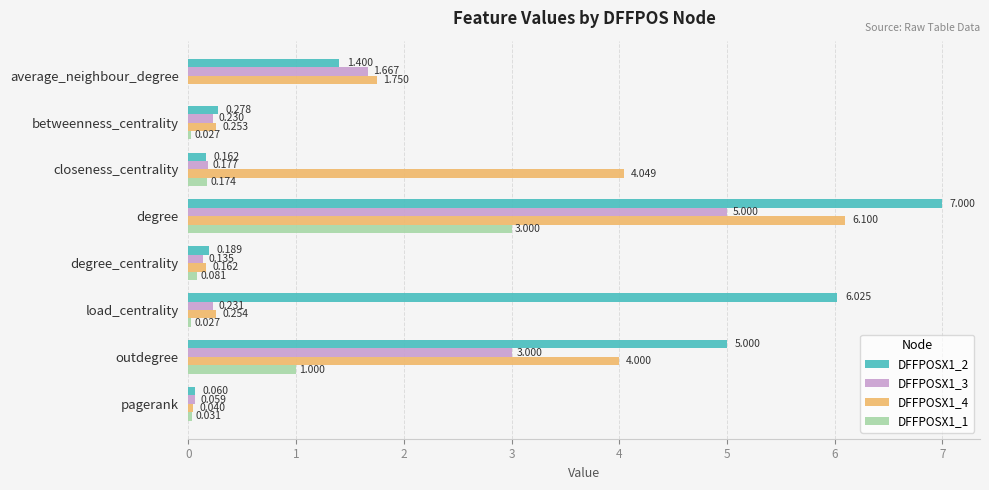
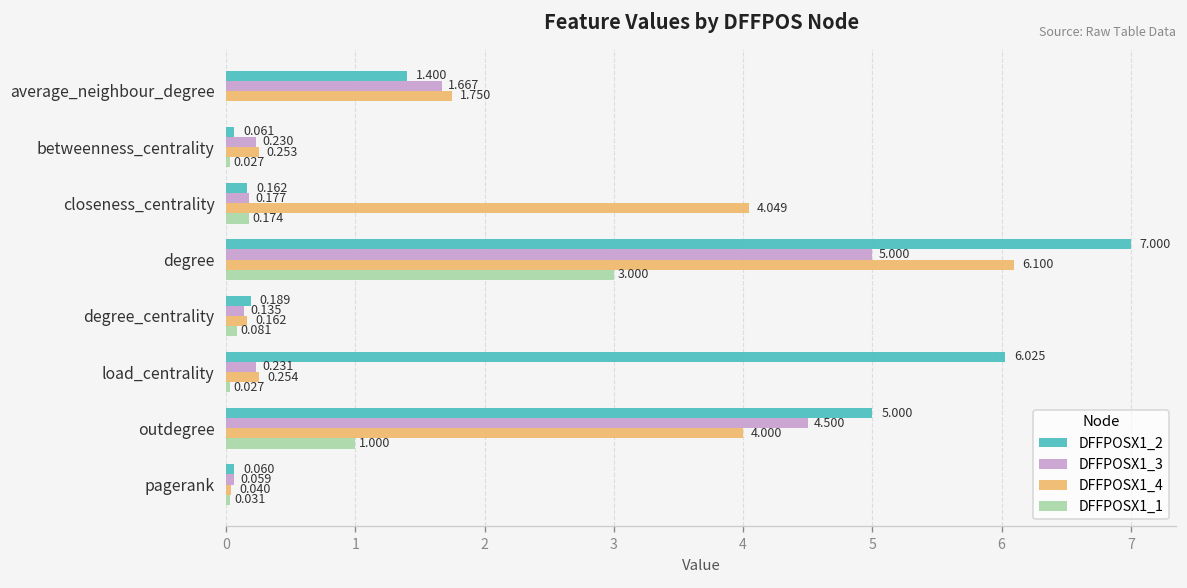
DFFPOSX1_2, betweenness_centrality: 0.278 -> 0.061
DFFPOSX1_3, outdegree: 3.000 -> 4.500
